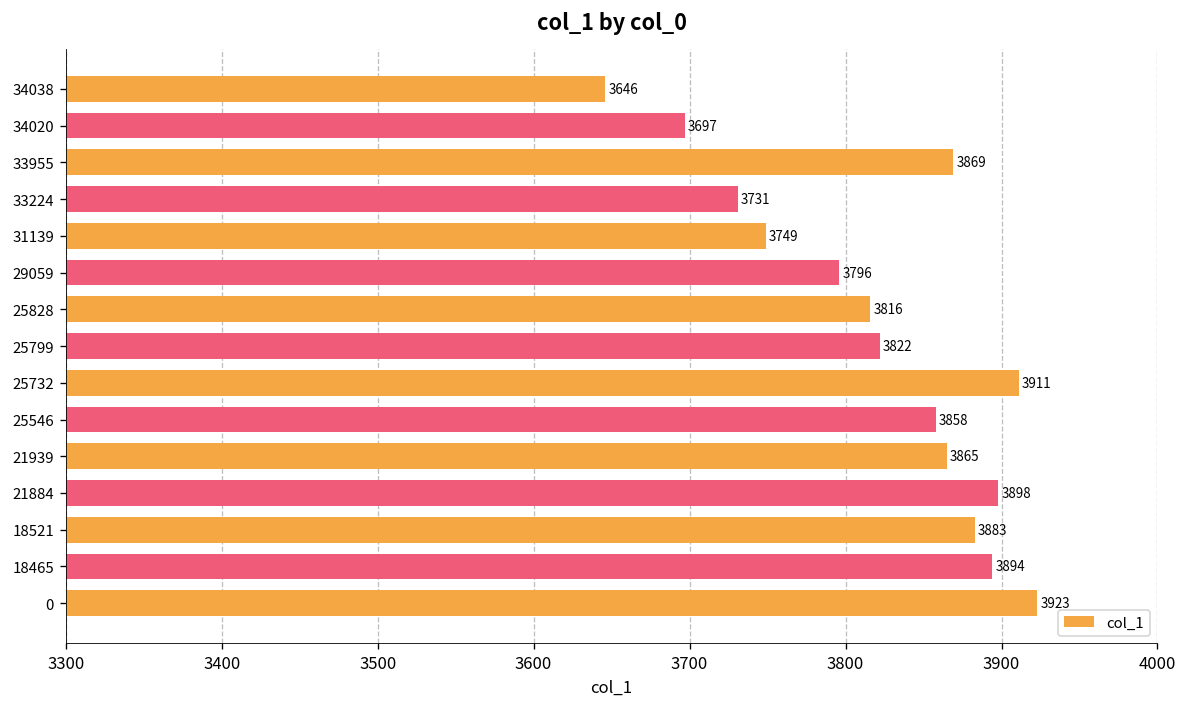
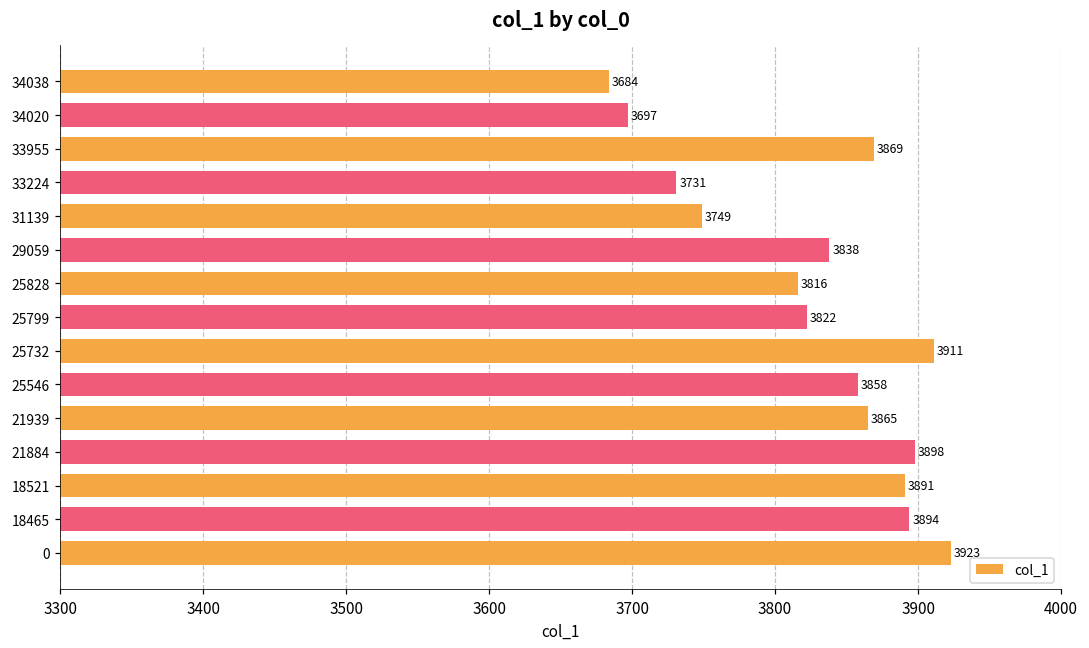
34038: 3646 -> 3684
29059: 3796 -> 3838
18521: 3883 -> 3891
